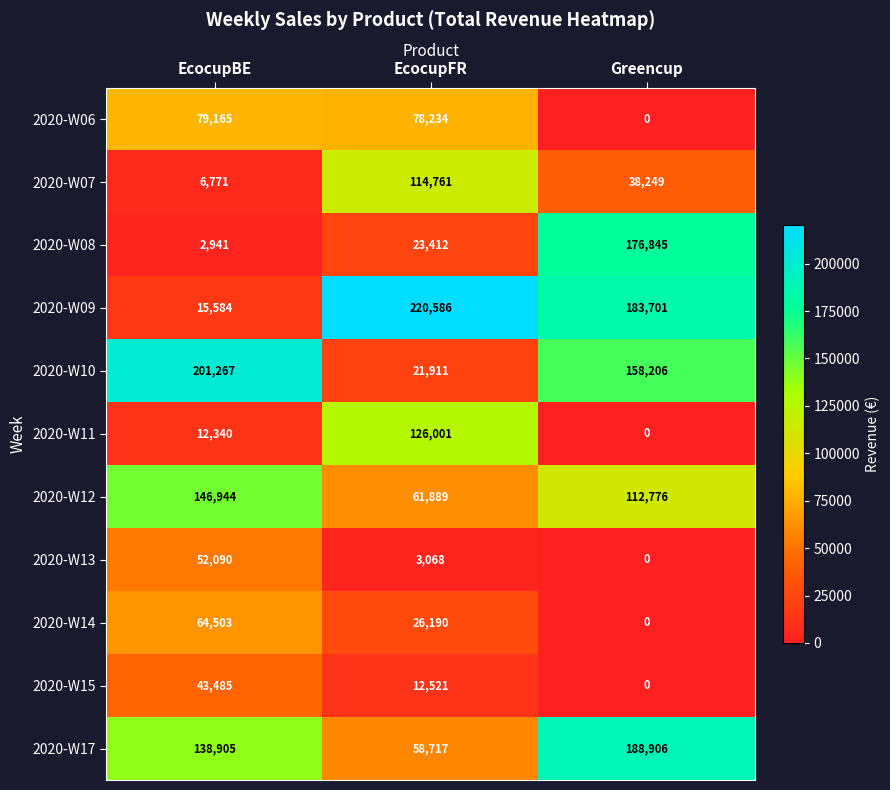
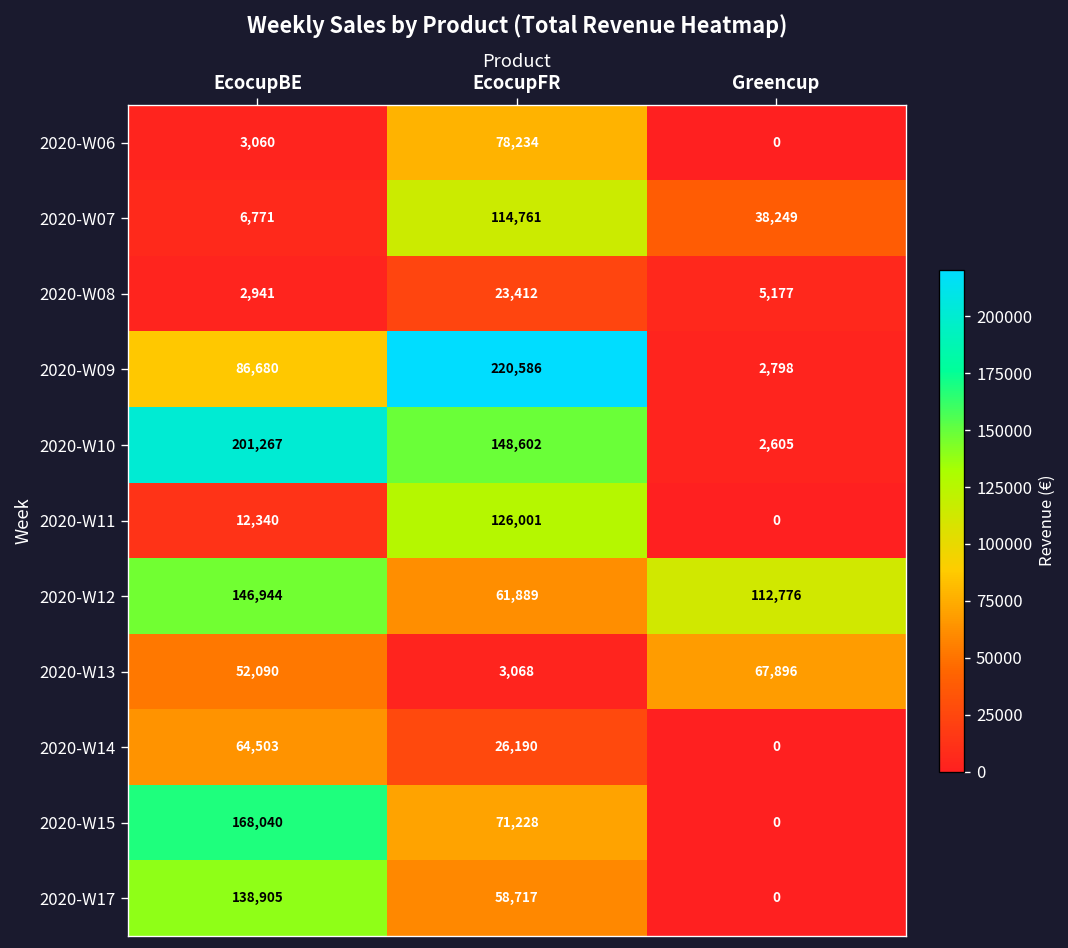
2020-W06, EcocupBE: 79,165 -> 3,060
2020-W08, Greencup: 176,845 -> 5,177
2020-W09, EcocupBE: 15,584 -> 86,680
2020-W09, Greencup: 183,701 -> 2,798
2020-W10, EcocupFR: 21,911 -> 148,602
2020-W10, Greencup: 158,206 -> 2,605
2020-W13, Greencup: 0 -> 67,896
2020-W15, EcocupBE: 43,485 -> 168,040
2020-W15, EcocupFR: 12,521 -> 71,228
2020-W17, Greencup: 188,906 -> 0
